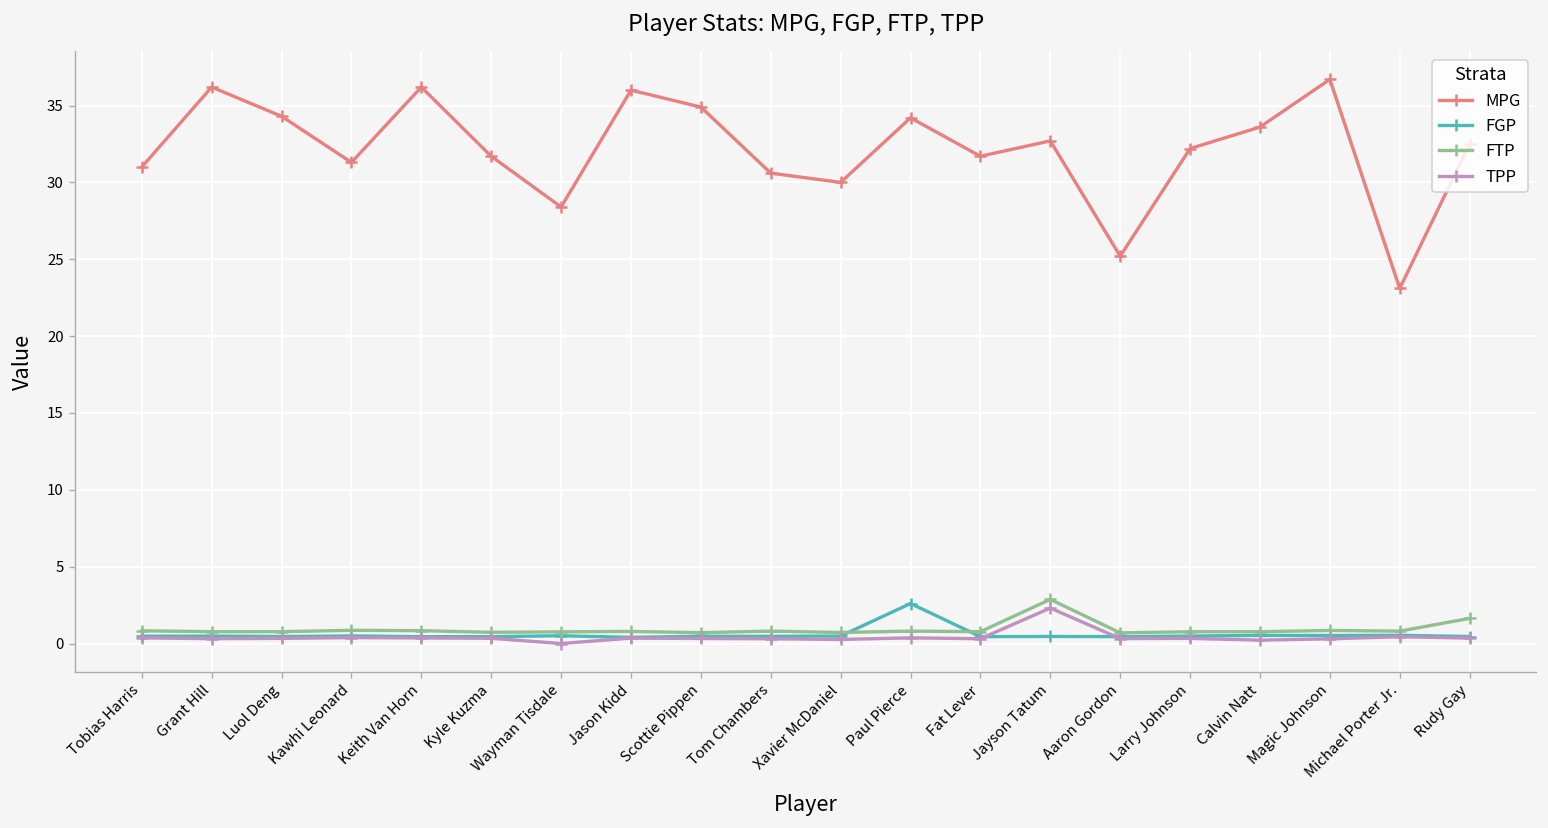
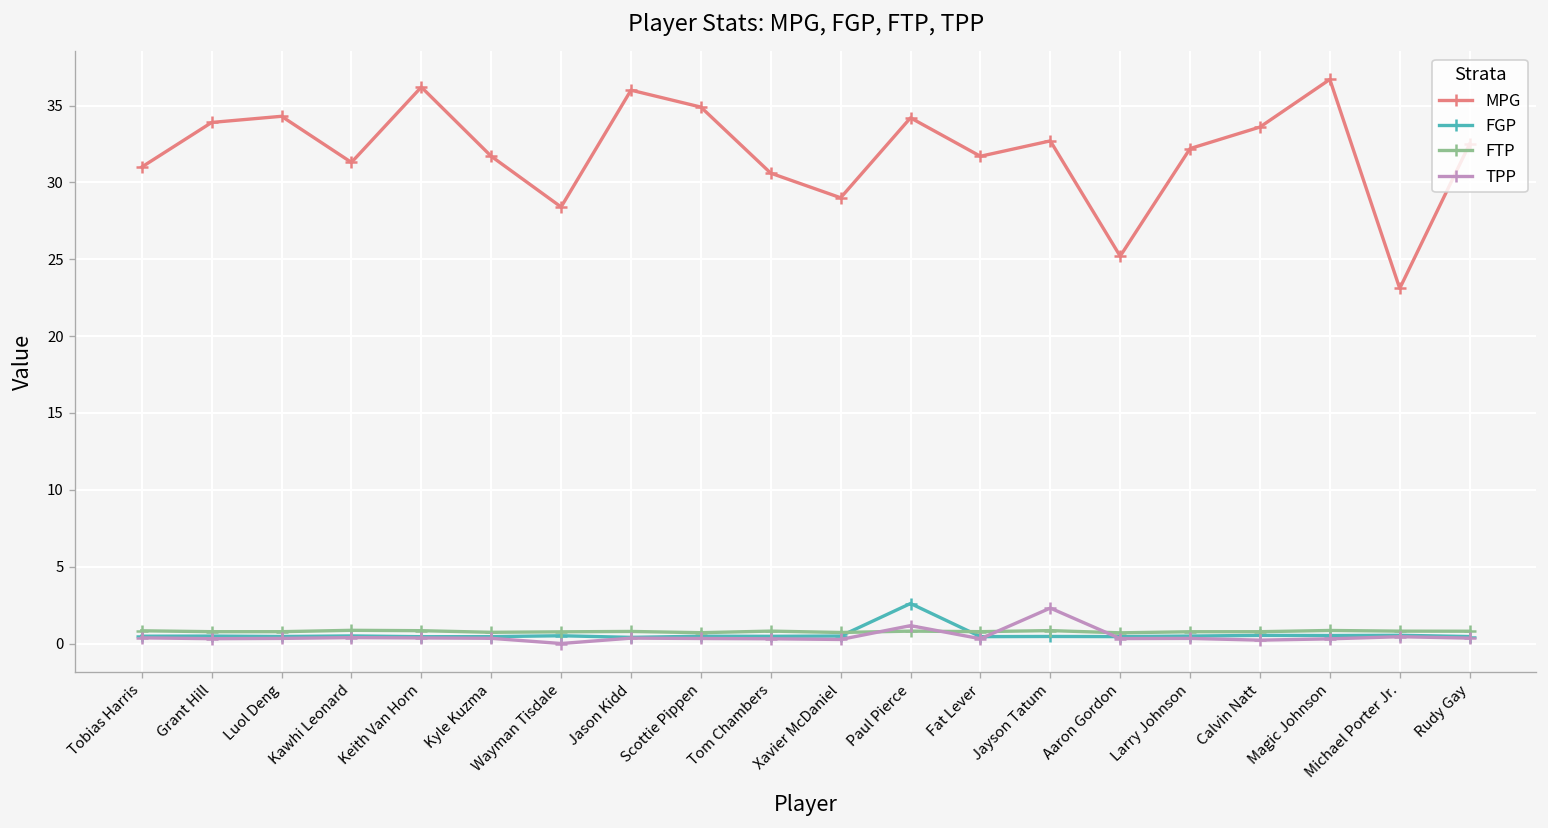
MPG, Grant Hill: 36.2 -> 33.9
MPG, Xavier McDaniel: 30 -> 29
TPP, Paul Pierce: 0.4 -> 1.2
FTP, Jayson Tatum: 2.9 -> 0.8
FTP, Rudy Gay: 1.6 -> 0.8
